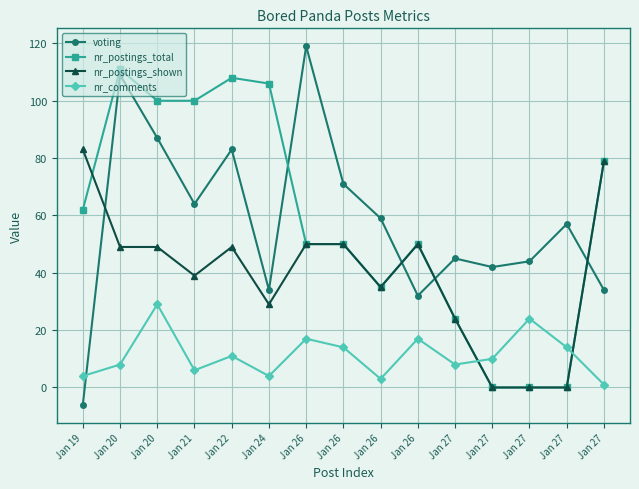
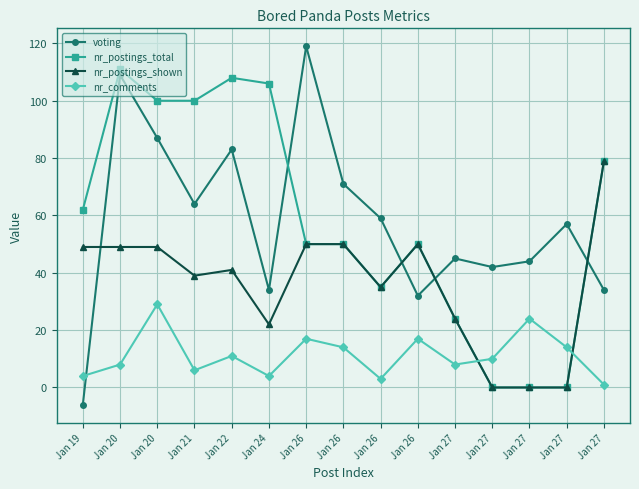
nr_postings_shown, Jan 19: 83 -> 49
nr_postings_shown, Jan 22: 49 -> 41
nr_postings_shown, Jan 24: 29 -> 22
